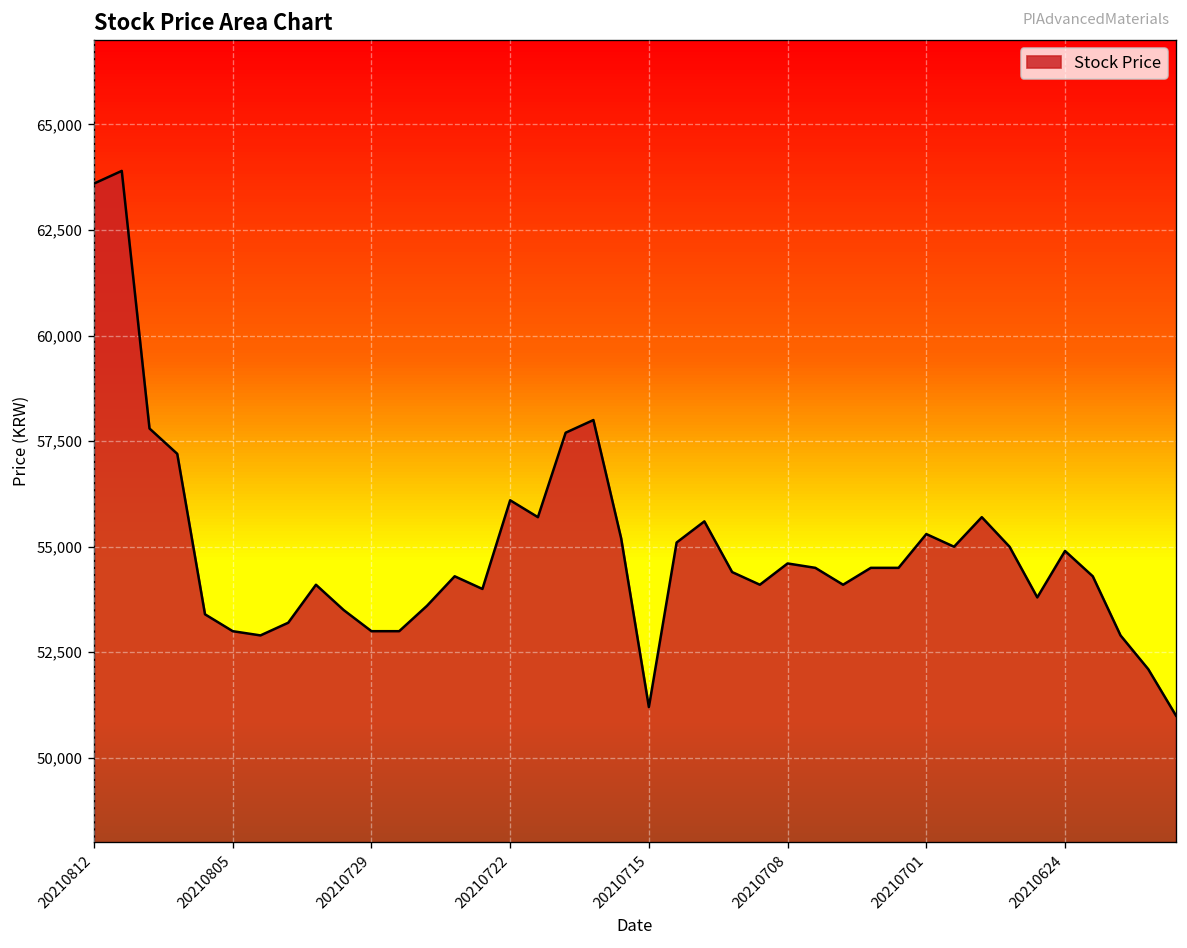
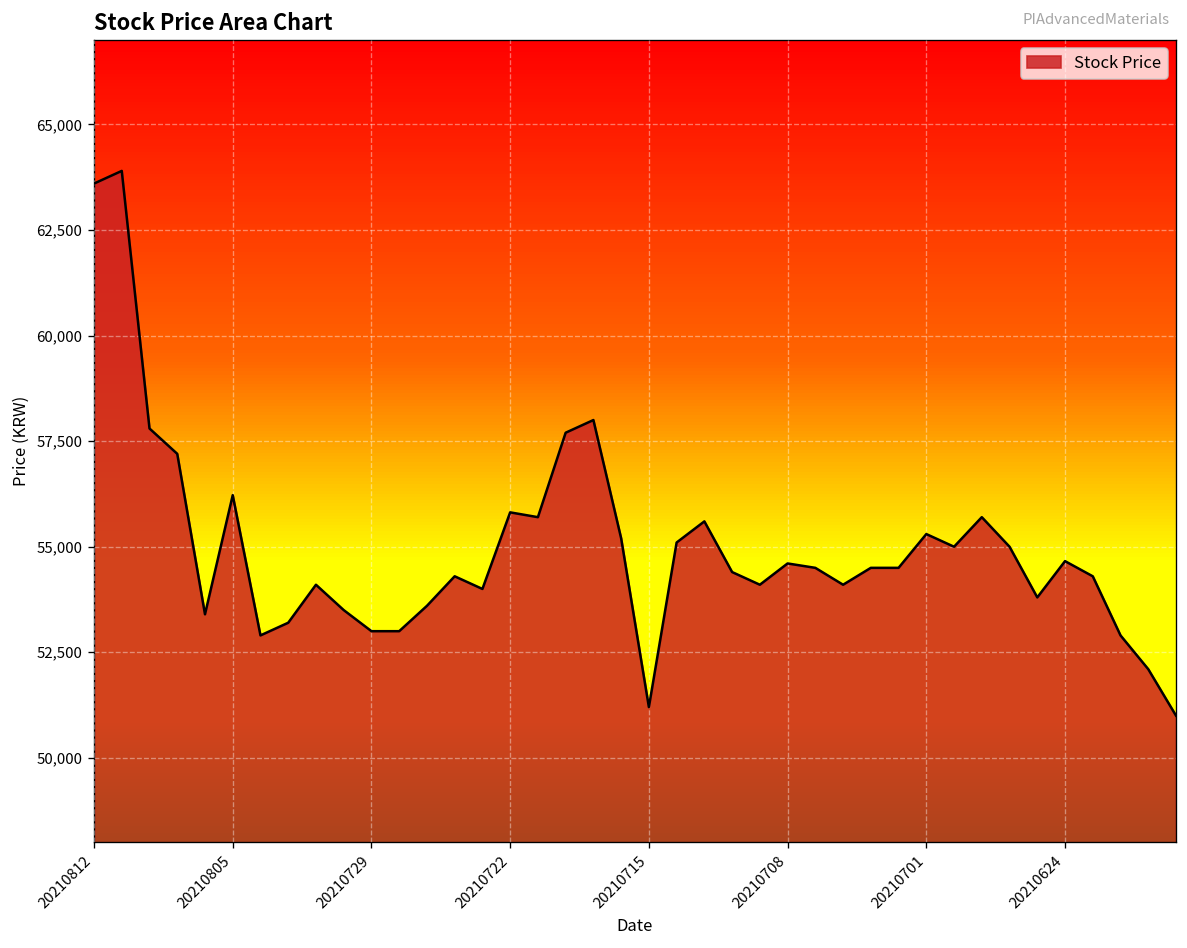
20210805: 53,000 -> 56,200
20210722: 56,100 -> 55,800
20210624: 54,900 -> 54,700
